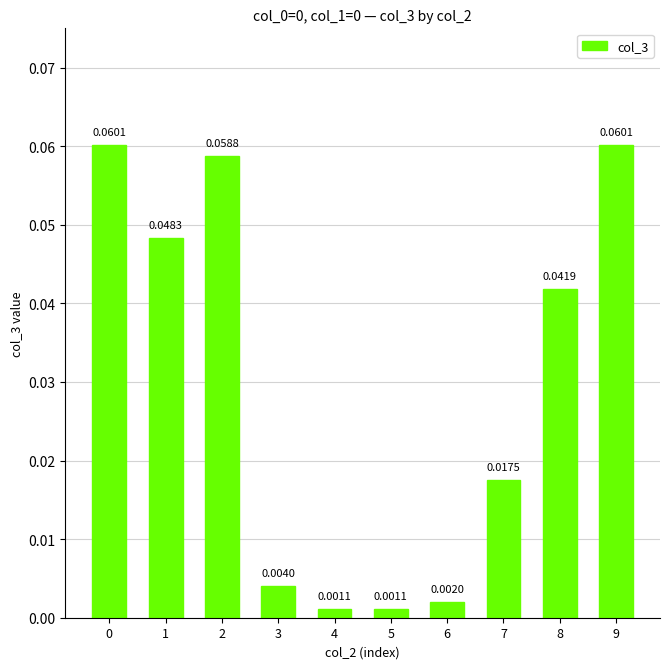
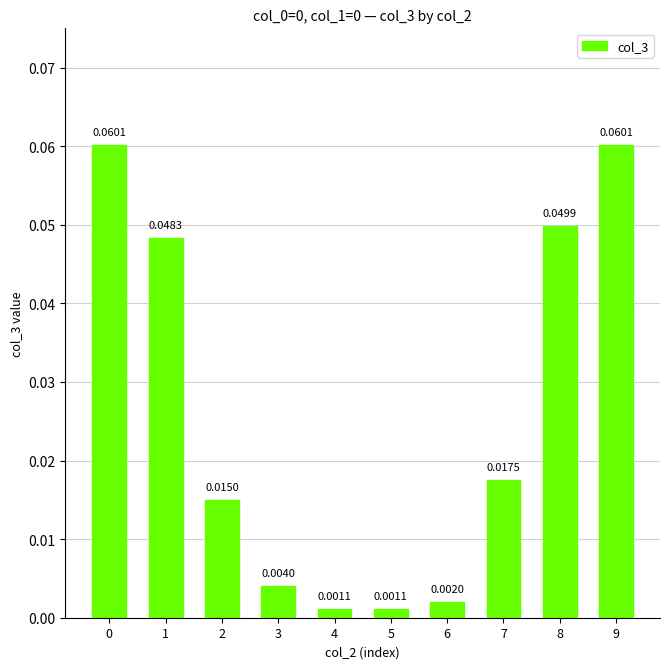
2: 0.0588 -> 0.0150
8: 0.0419 -> 0.0499
